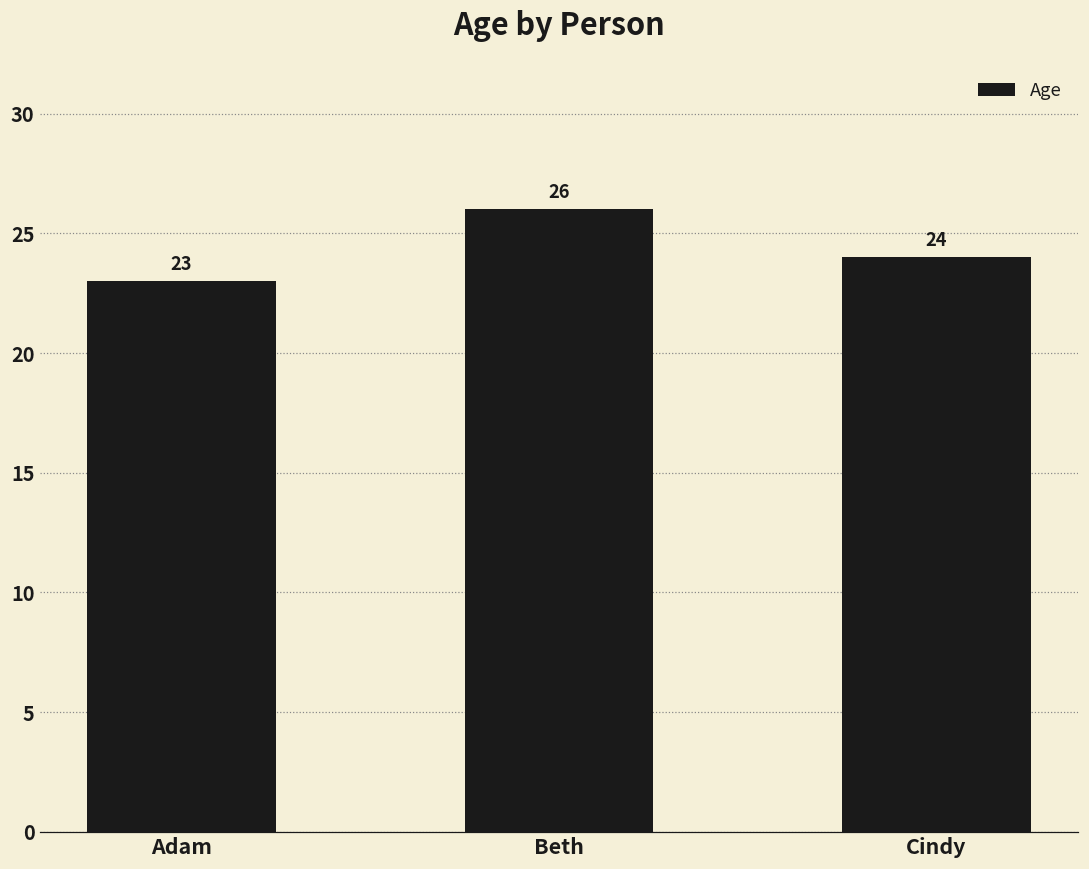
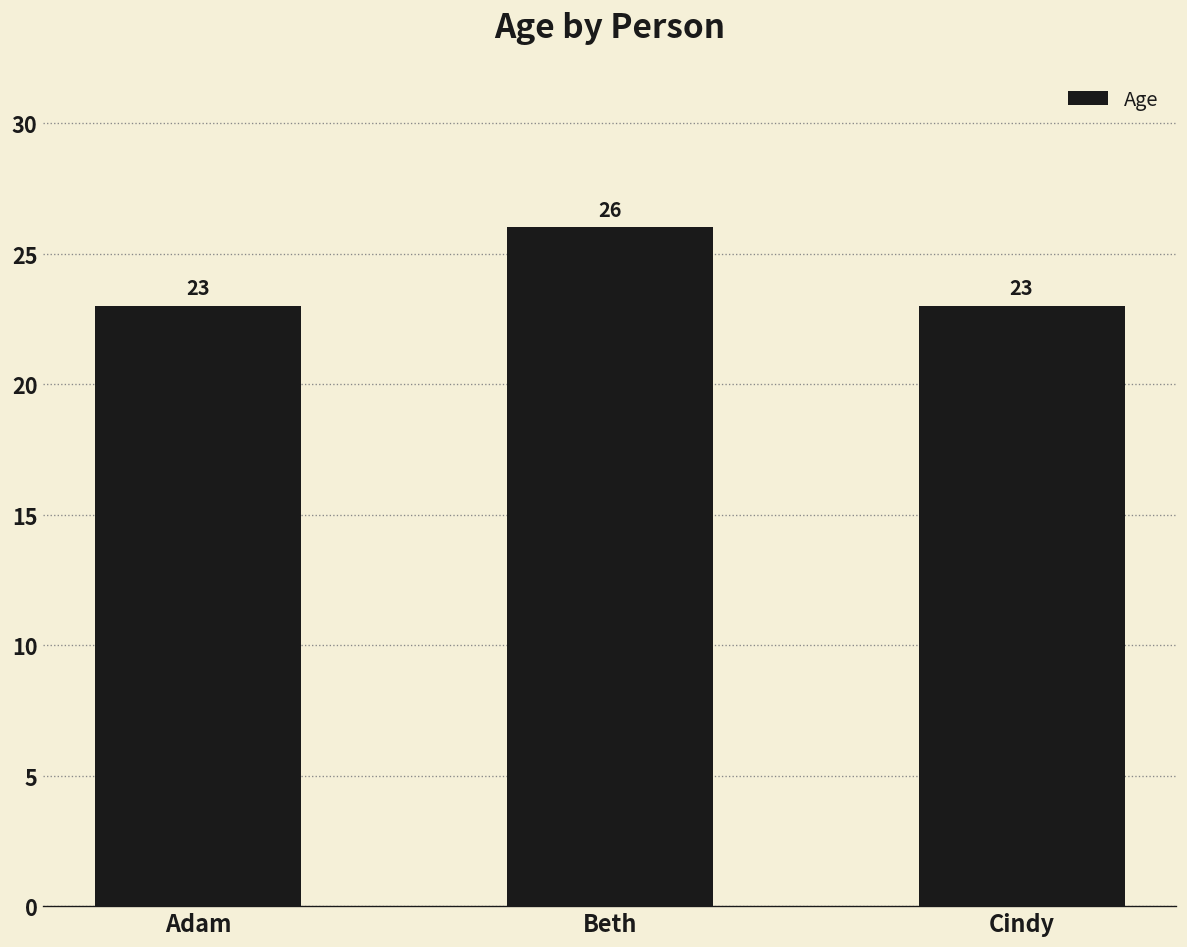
Cindy: 24 -> 23
